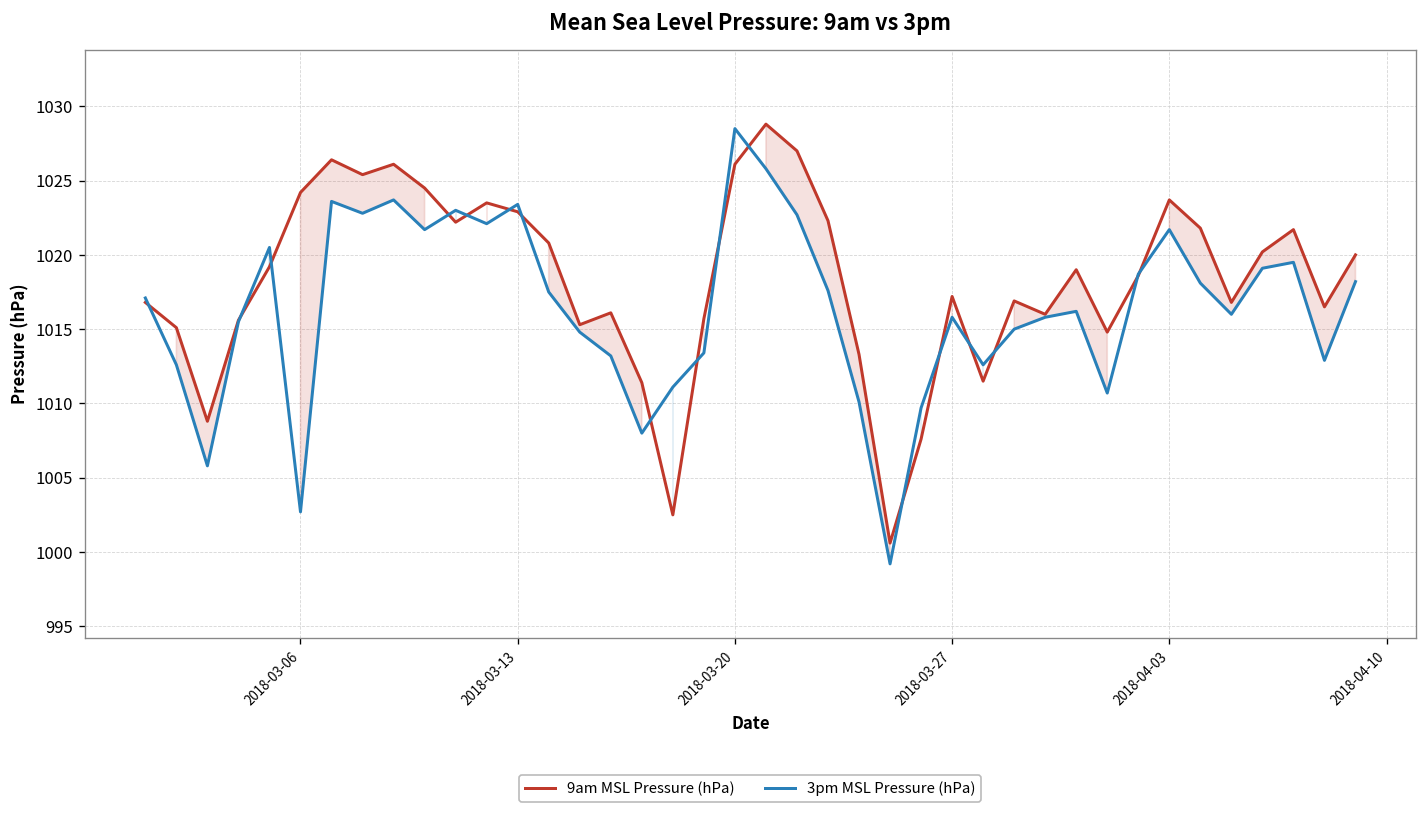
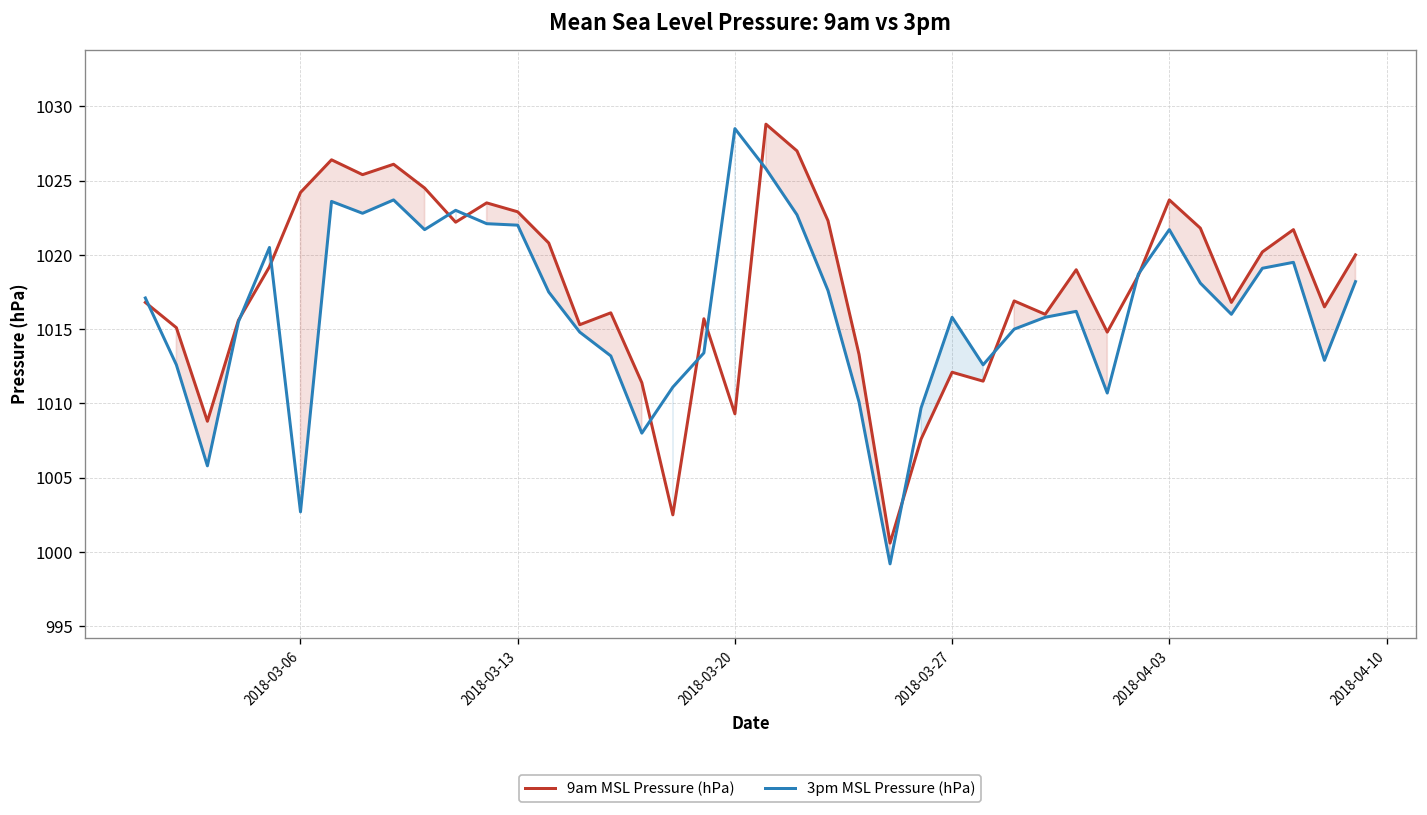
3pm MSL Pressure (hPa), 2018-03-13: 1023.4 -> 1022.0
9am MSL Pressure (hPa), 2018-03-20: 1026.1 -> 1009.3
9am MSL Pressure (hPa), 2018-03-27: 1017.2 -> 1012.1
